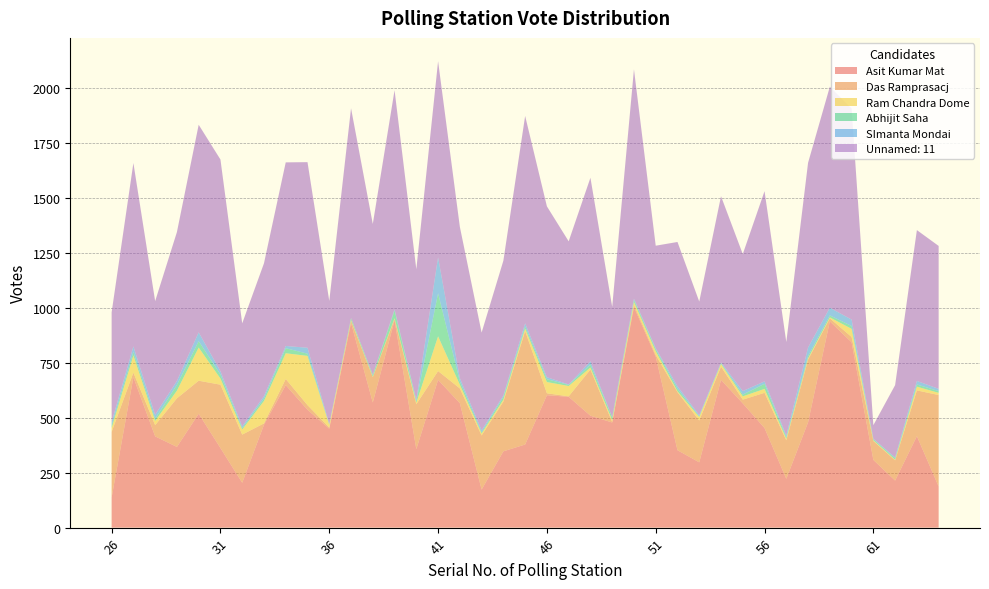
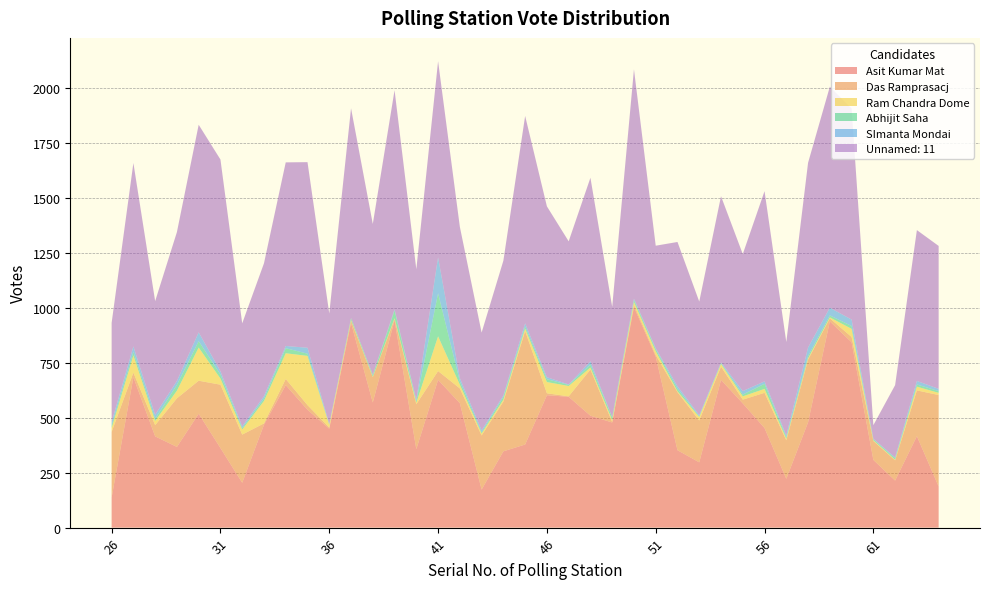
Unnamed: 11, 26: 500 -> 450
Unnamed: 11, 36: 560 -> 500
